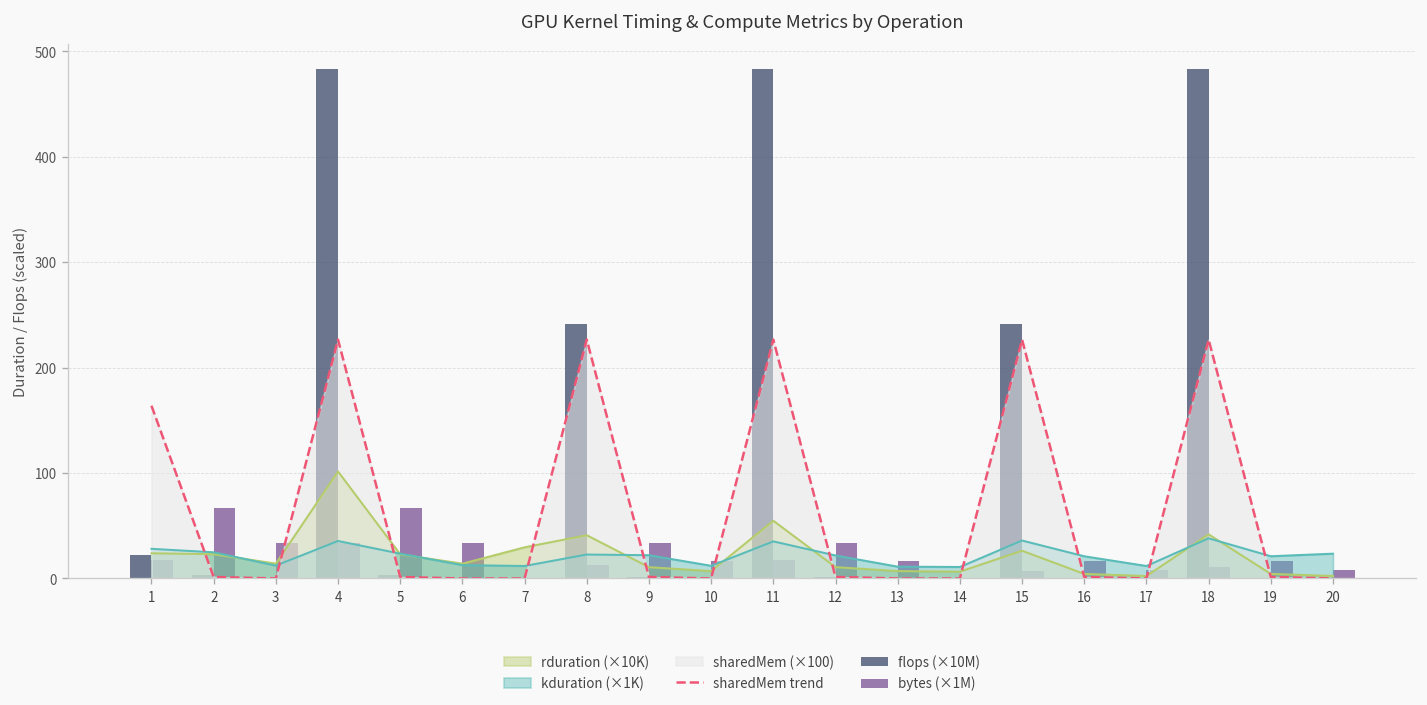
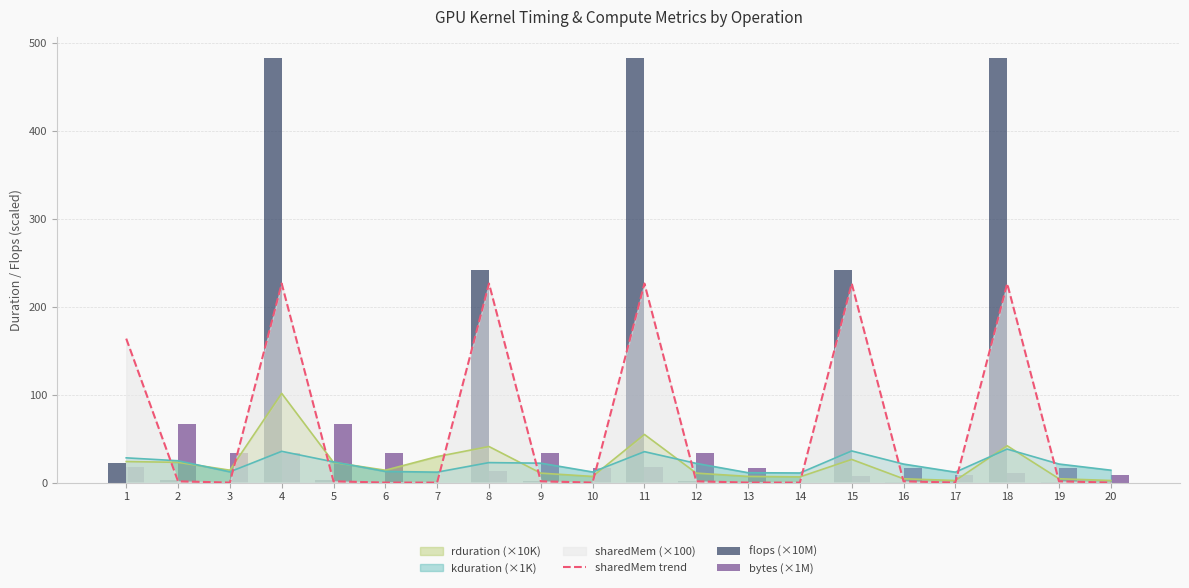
kduration (×1K), 20: 20 -> 10
